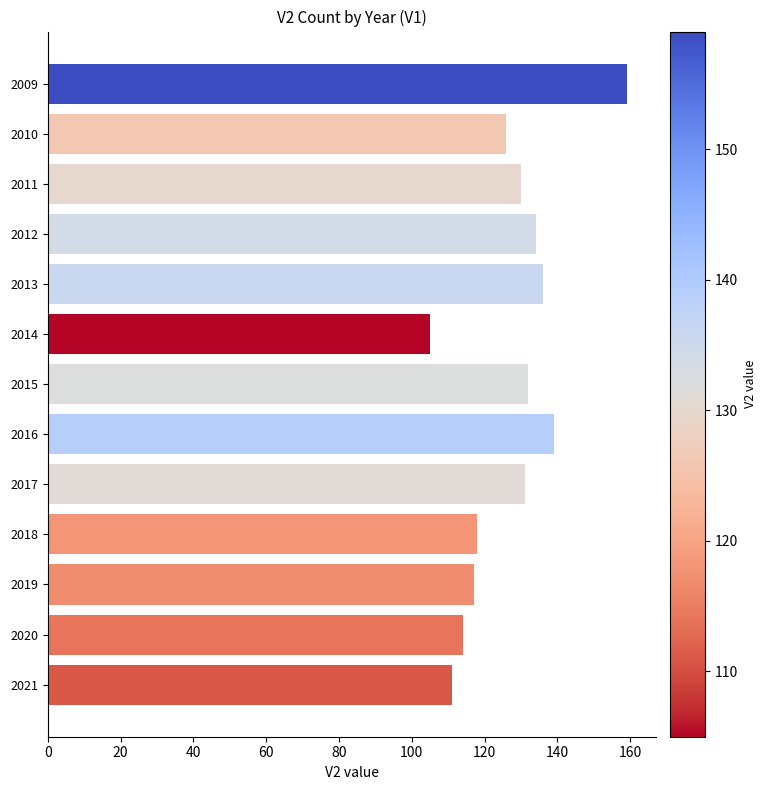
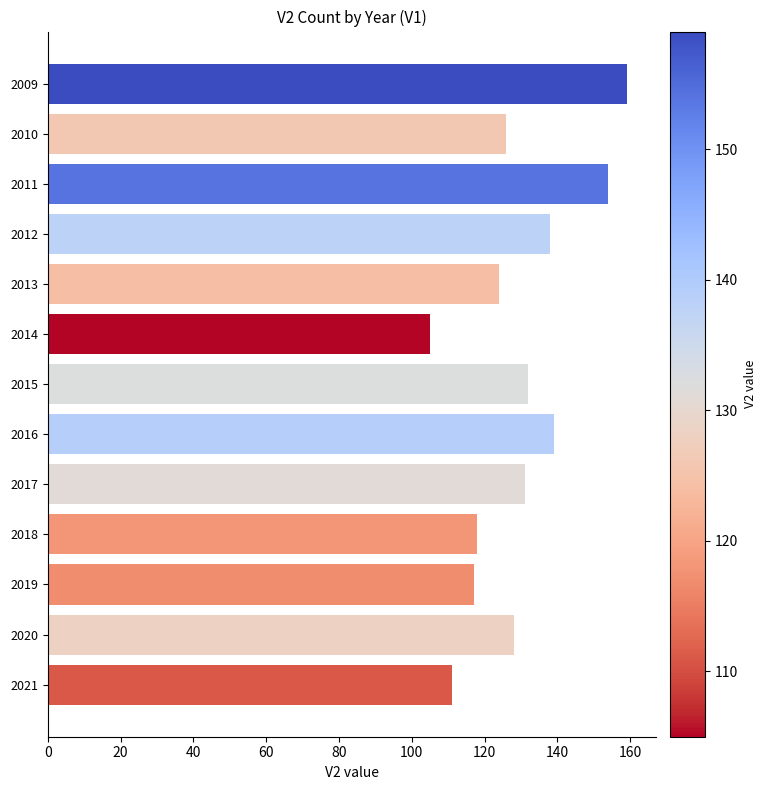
2011: 130 -> 154
2012: 134 -> 138
2013: 136 -> 124
2020: 114 -> 128
